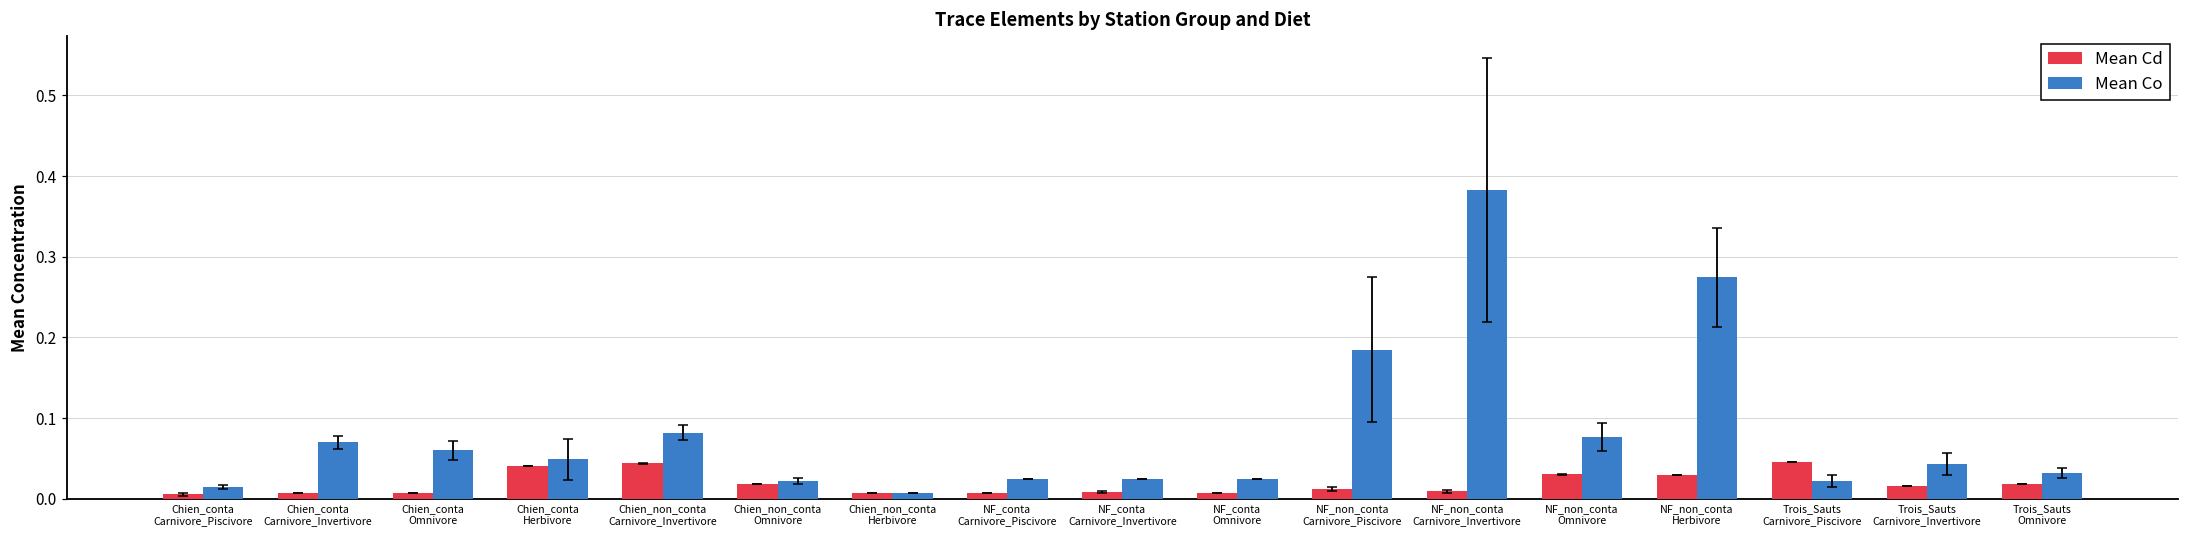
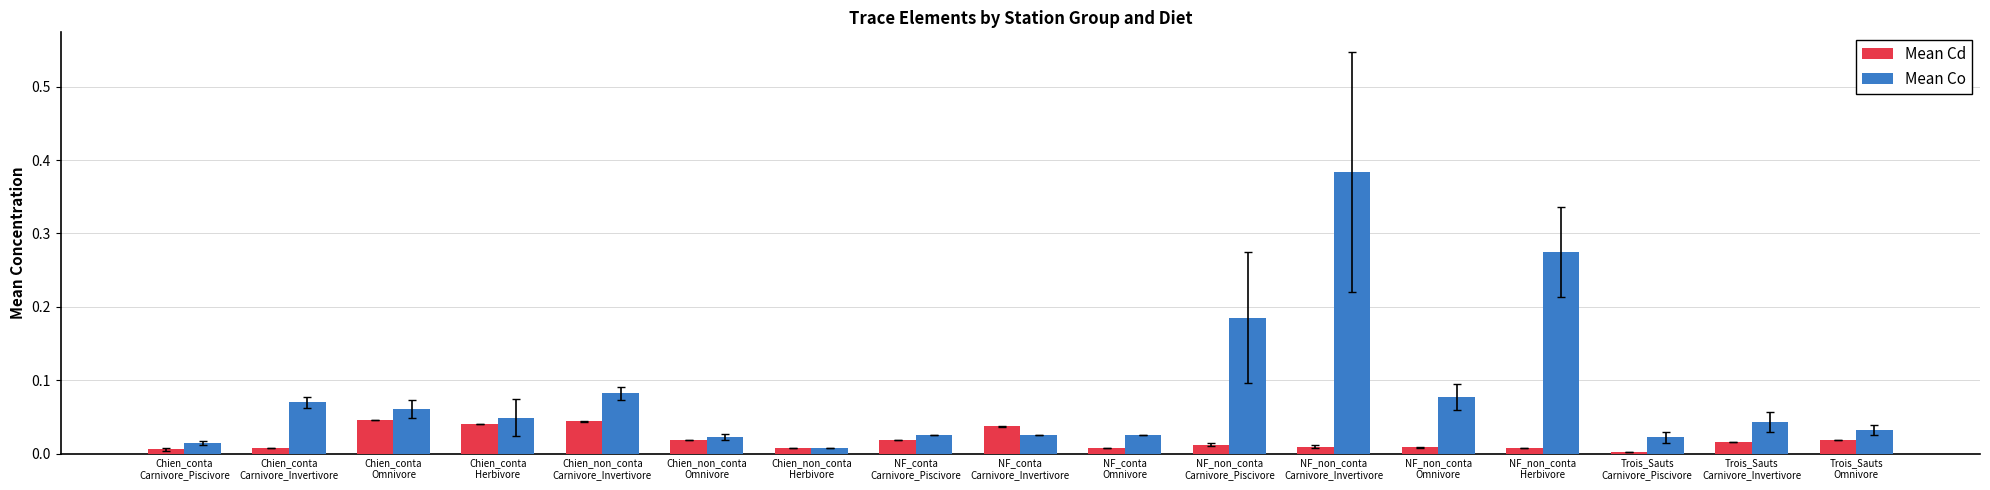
Mean Cd, Chien_conta Omnivore: 0.01 -> 0.05
Mean Cd, NF_conta Carnivore_Piscivore: 0.01 -> 0.02
Mean Cd, NF_conta Carnivore_Invertivore: 0.01 -> 0.04
Mean Cd, NF_non_conta Omnivore: 0.03 -> 0.01
Mean Cd, NF_non_conta Herbivore: 0.03 -> 0.01
Mean Cd, Trois_Sauts Carnivore_Piscivore: 0.05 -> 0.00
